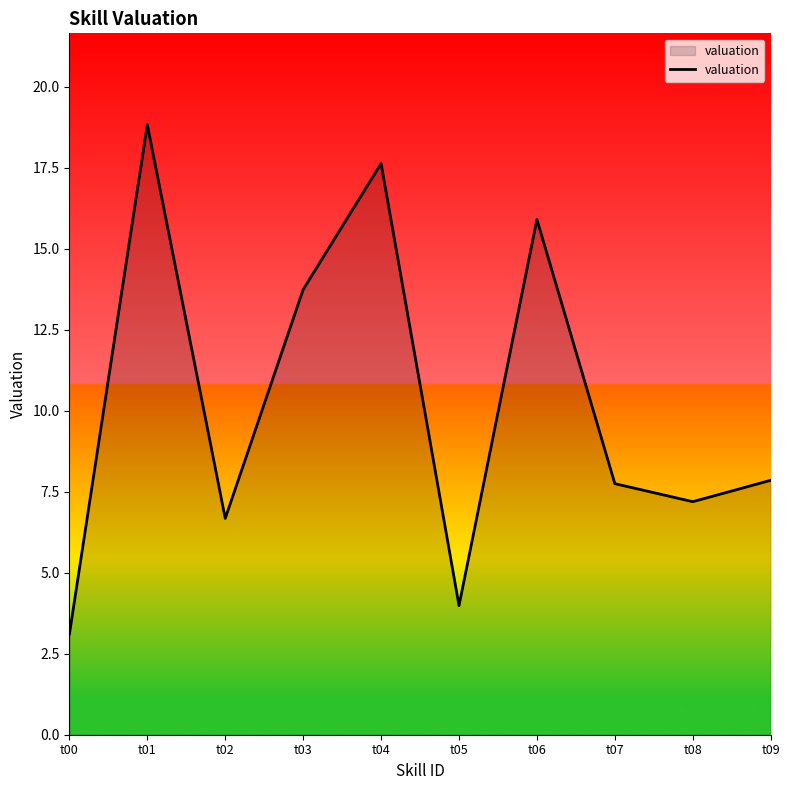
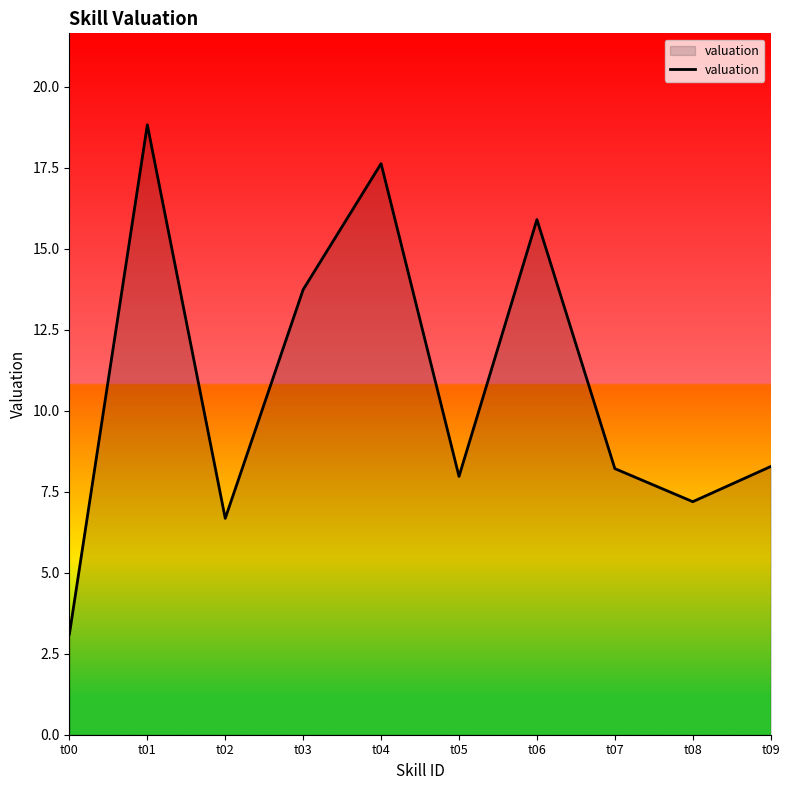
t05: 4.0 -> 8.0
t07: 7.7 -> 8.2
t09: 7.9 -> 8.3
